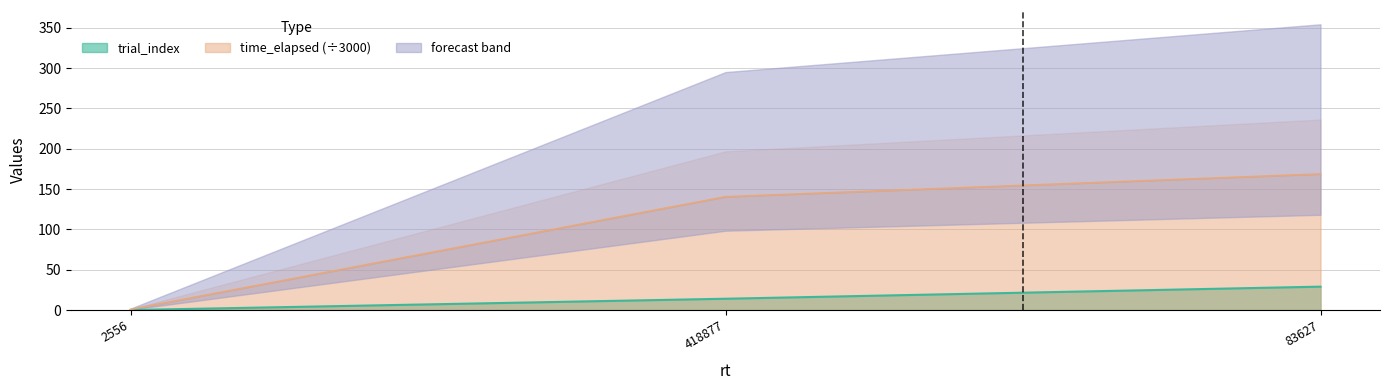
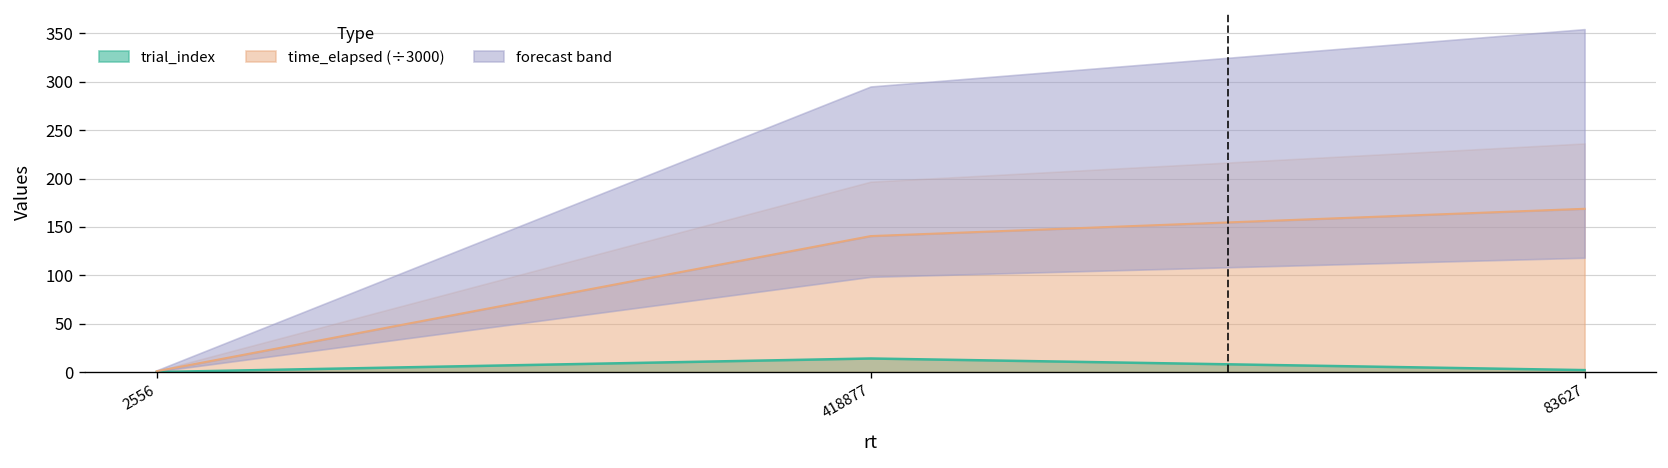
trial_index, 83627: 30 -> 0
